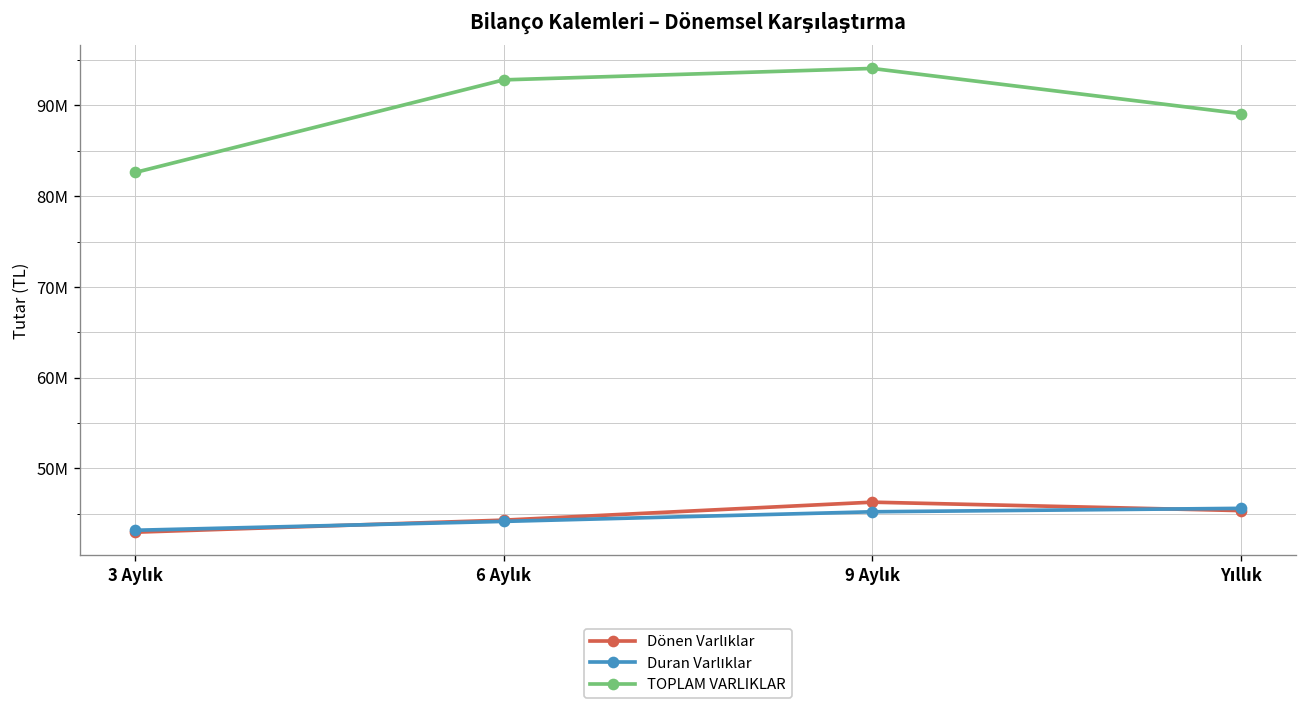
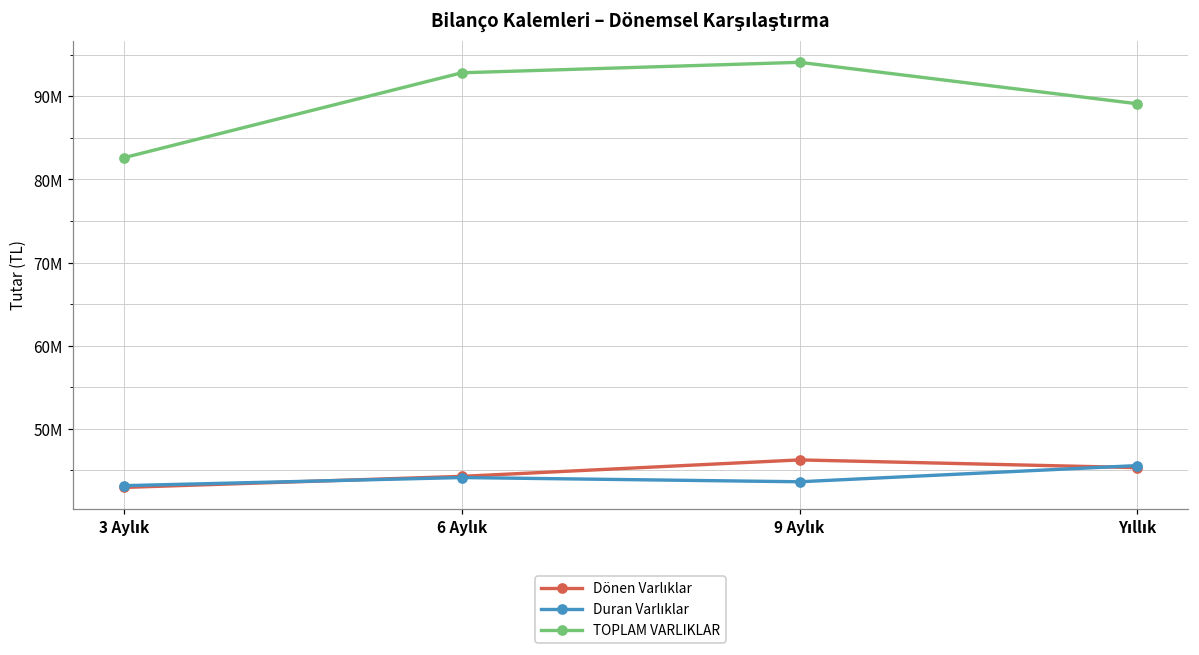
Duran Varlıklar, 9 Aylık: 45000000 -> 44000000
